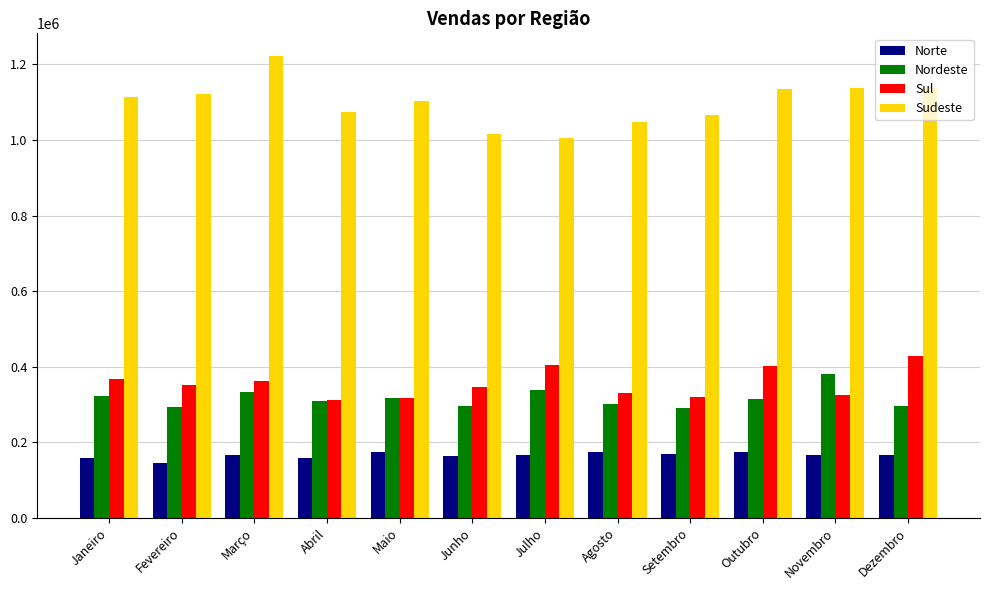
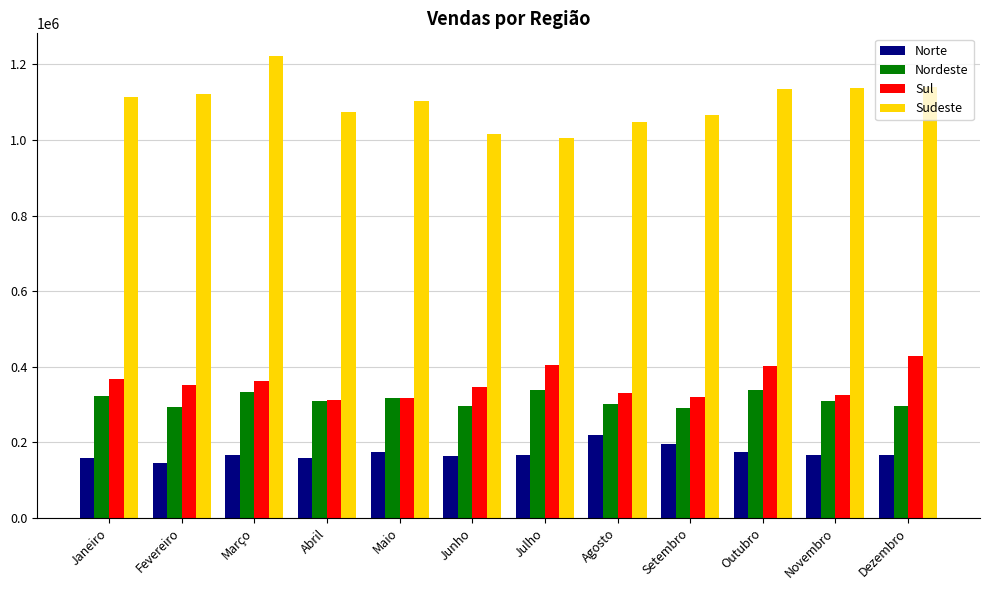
Norte, Agosto: 170000 -> 220000
Norte, Setembro: 170000 -> 200000
Nordeste, Outubro: 320000 -> 340000
Nordeste, Novembro: 380000 -> 310000
